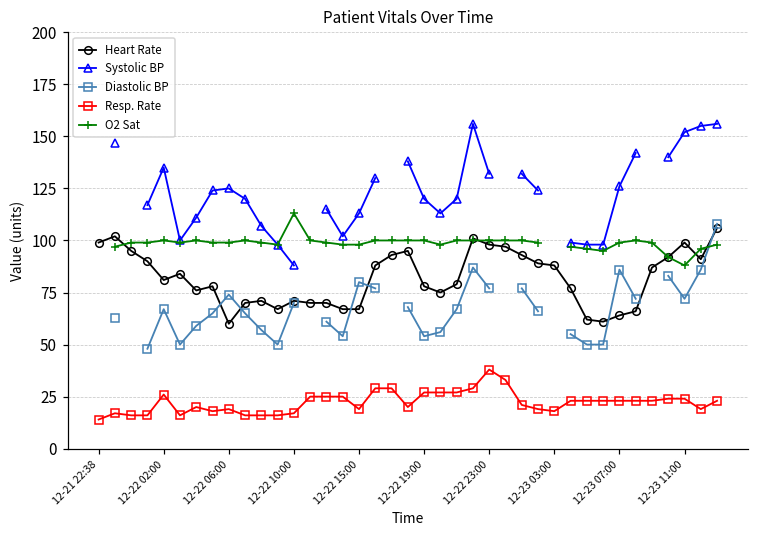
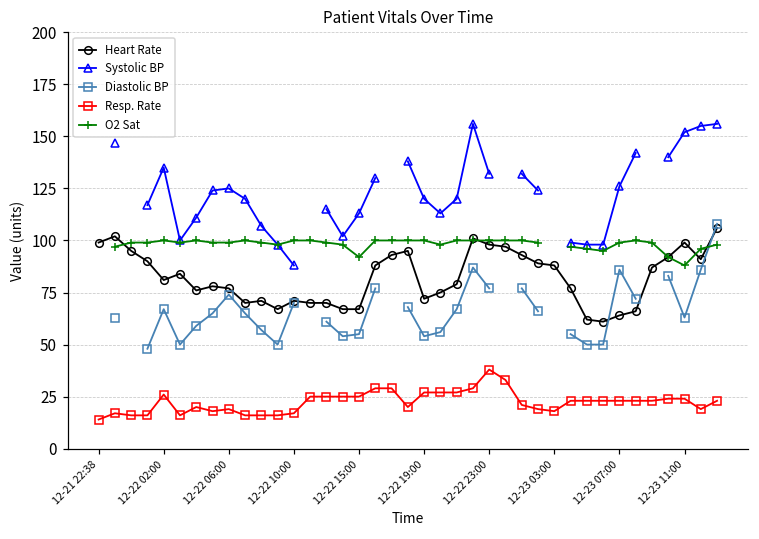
Heart Rate, 12-22 06:00: 60 -> 77
O2 Sat, 12-22 10:00: 113 -> 100
Diastolic BP, 12-22 15:00: 80 -> 55
Resp. Rate, 12-22 15:00: 19 -> 25
O2 Sat, 12-22 15:00: 98 -> 92
Heart Rate, 12-22 19:00: 78 -> 72
Diastolic BP, 12-23 11:00: 72 -> 63
